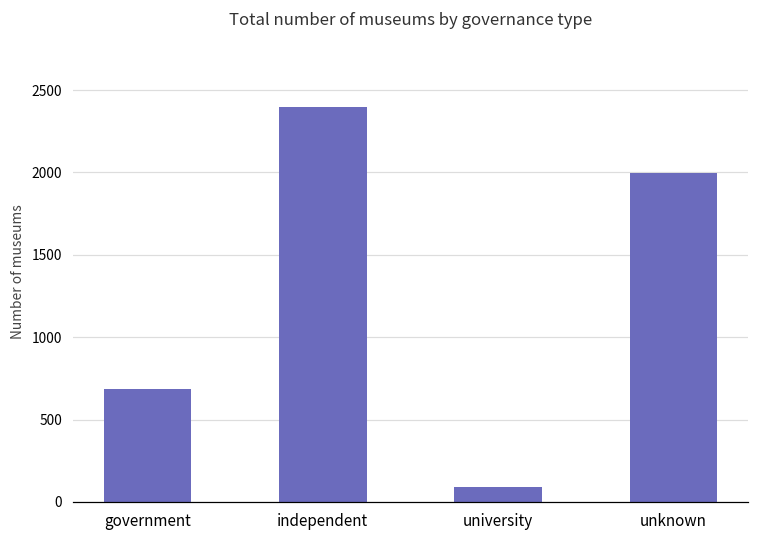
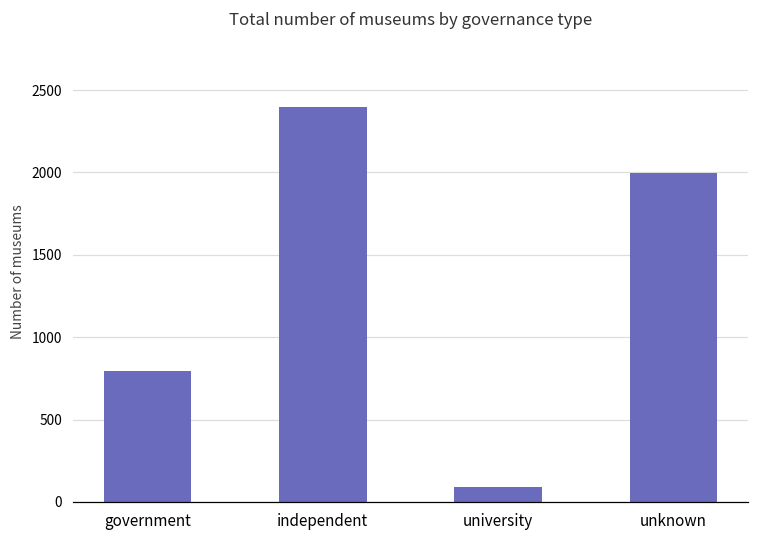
government: 690 -> 800
